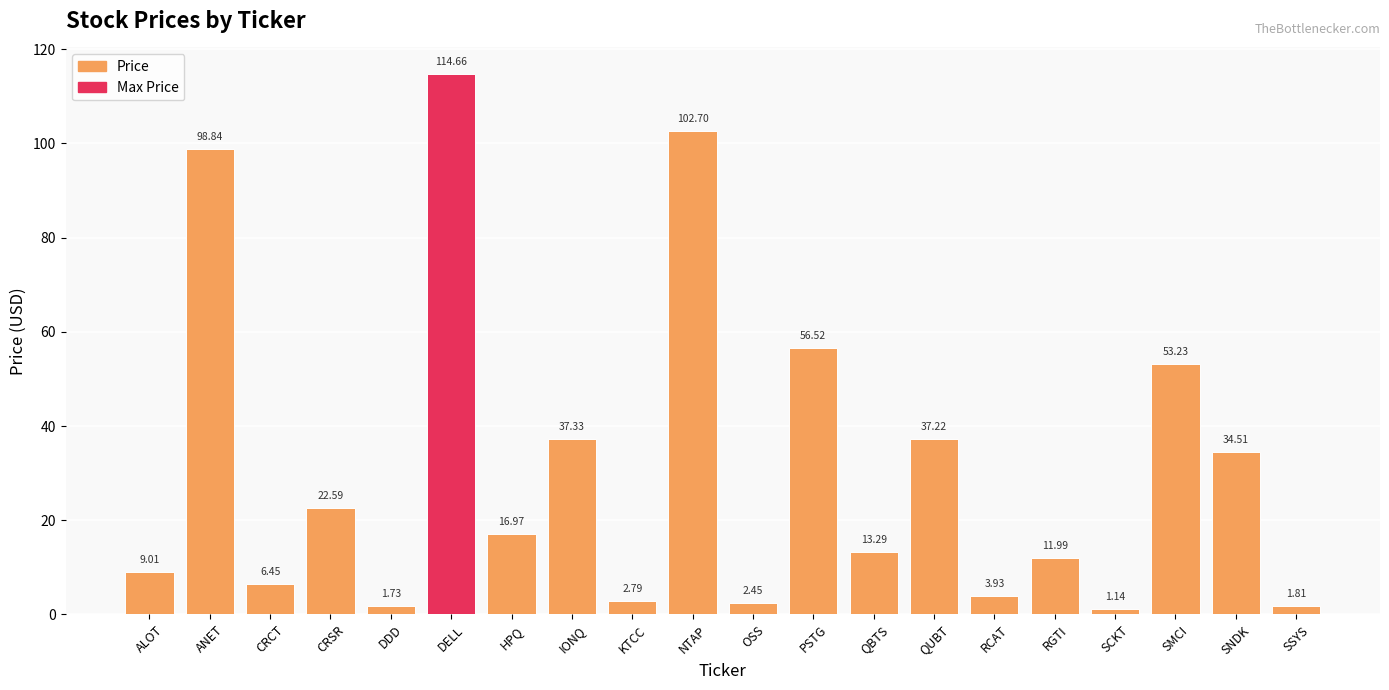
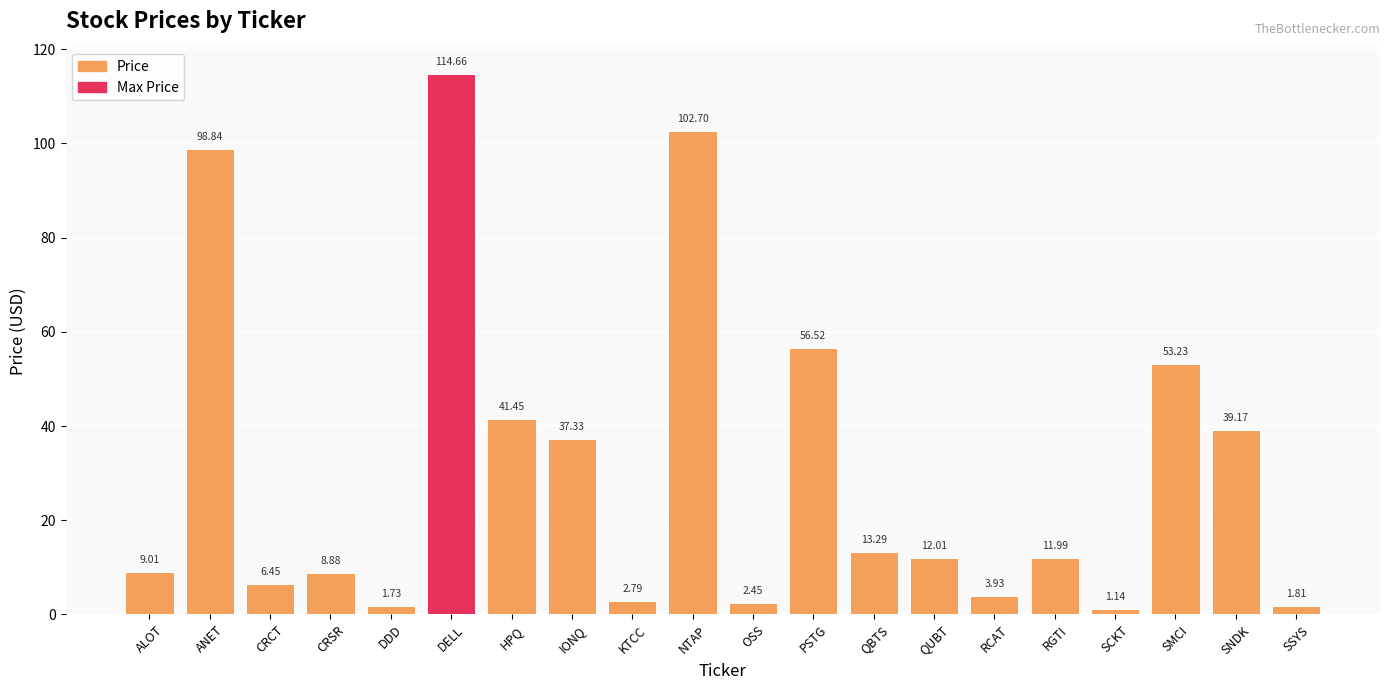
CRSR: 22.59 -> 8.88
HPQ: 16.97 -> 41.45
QUBT: 37.22 -> 12.01
SNDK: 34.51 -> 39.17
